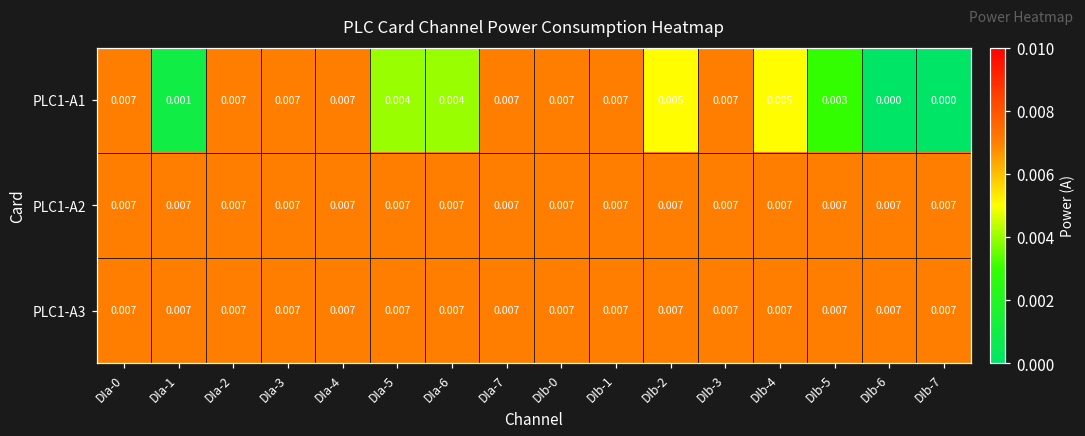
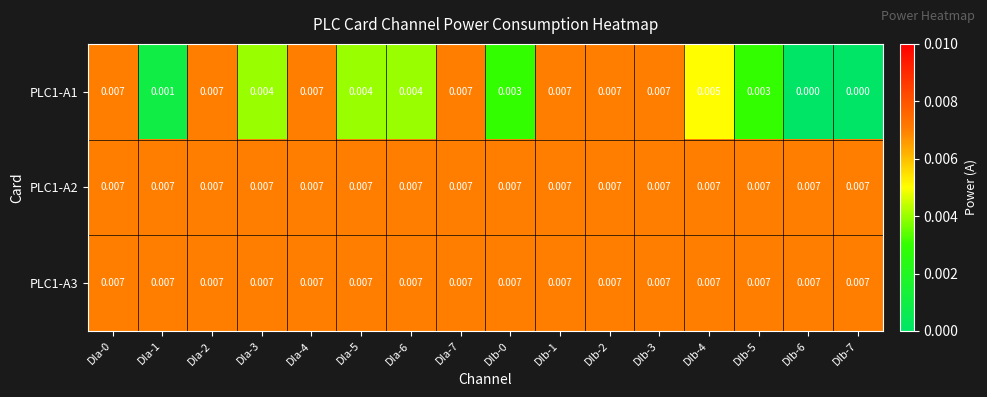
PLC1-A1, DIa-3: 0.007 -> 0.004
PLC1-A1, DIb-0: 0.007 -> 0.003
PLC1-A1, DIb-2: 0.005 -> 0.007
